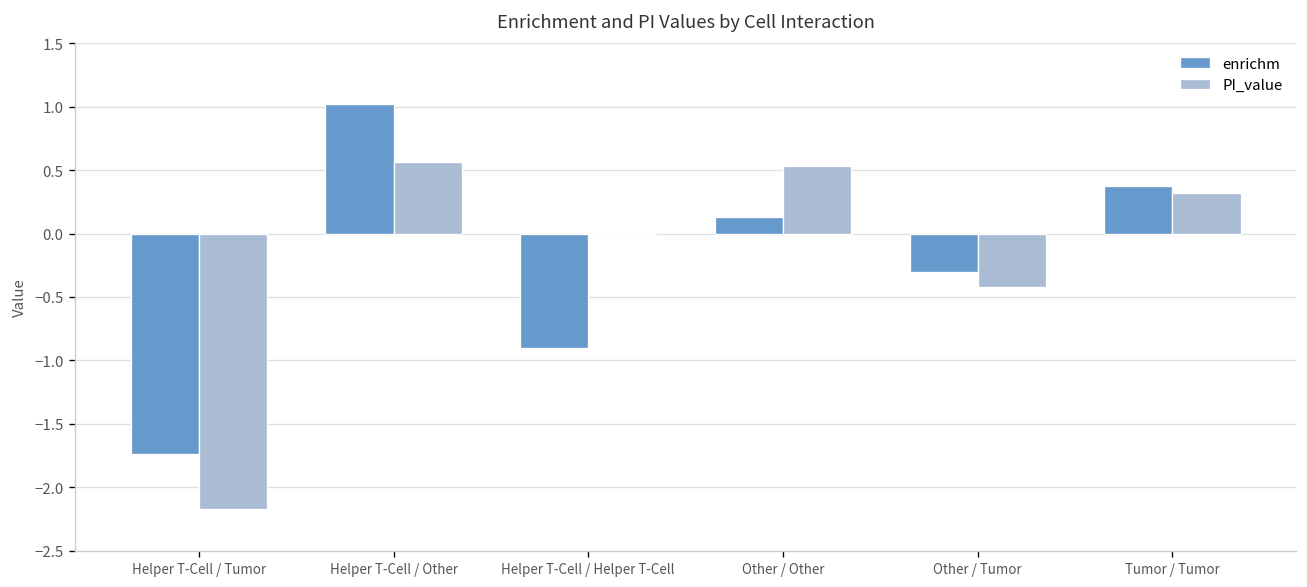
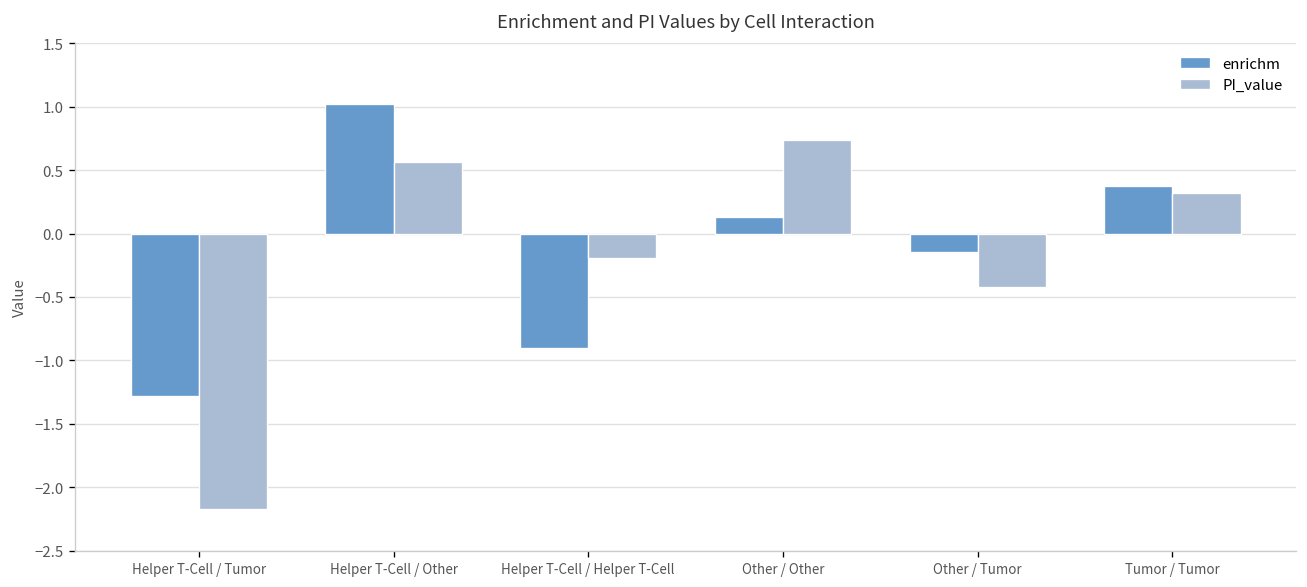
enrichm, Helper T-Cell / Tumor: -1.74 -> -1.28
PI_value, Helper T-Cell / Helper T-Cell: -0.01 -> -0.19
PI_value, Other / Other: 0.53 -> 0.74
enrichm, Other / Tumor: -0.30 -> -0.15
